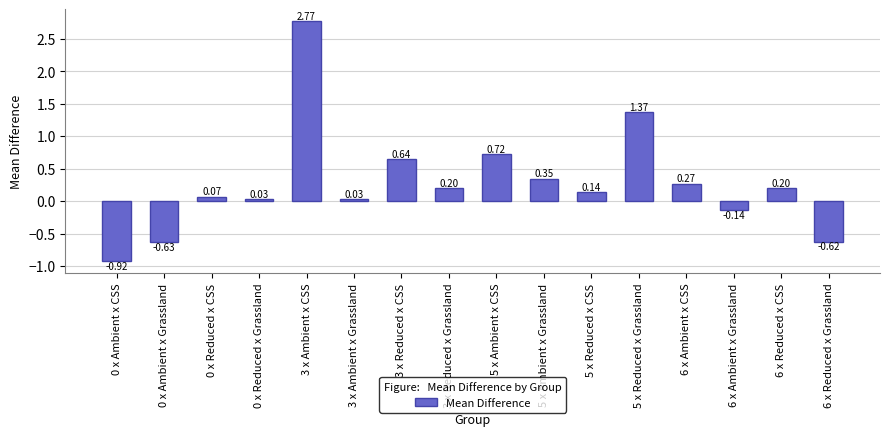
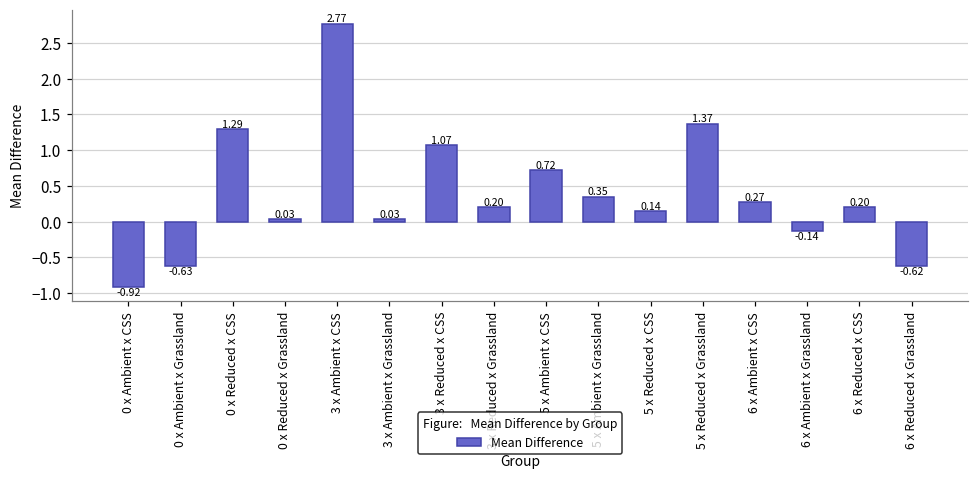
0 x Reduced x CSS: 0.07 -> 1.29
3 x Reduced x CSS: 0.64 -> 1.07
